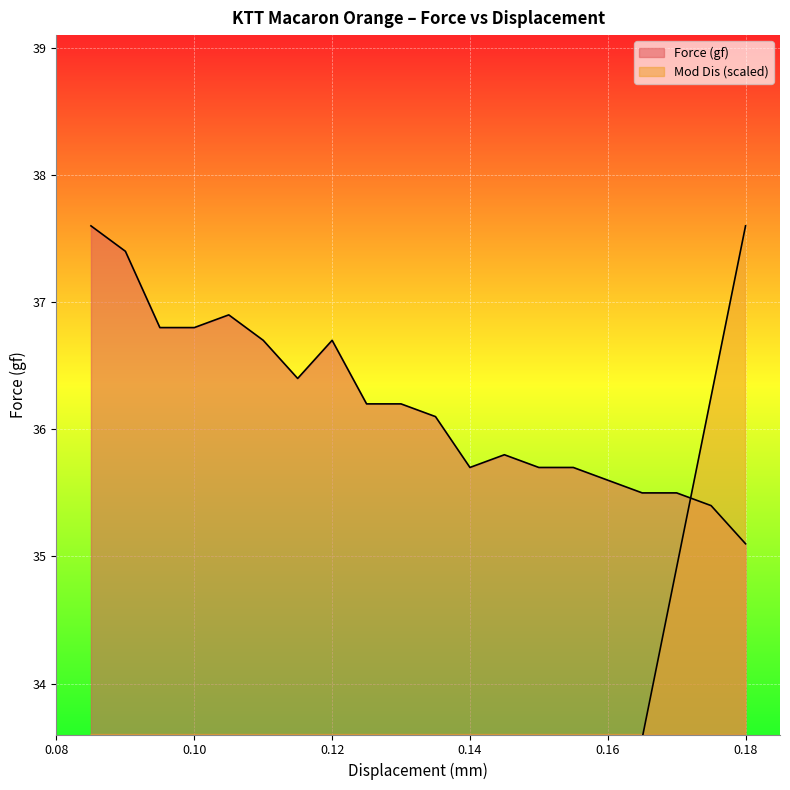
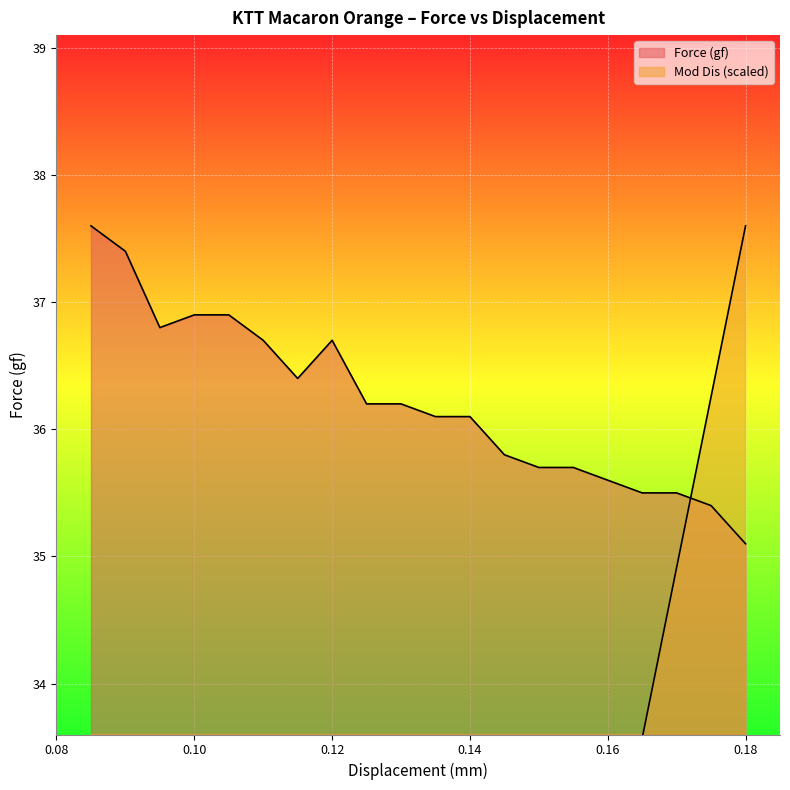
Force (gf), 0.10: 36.8 -> 36.9
Force (gf), 0.14: 35.7 -> 36.1
